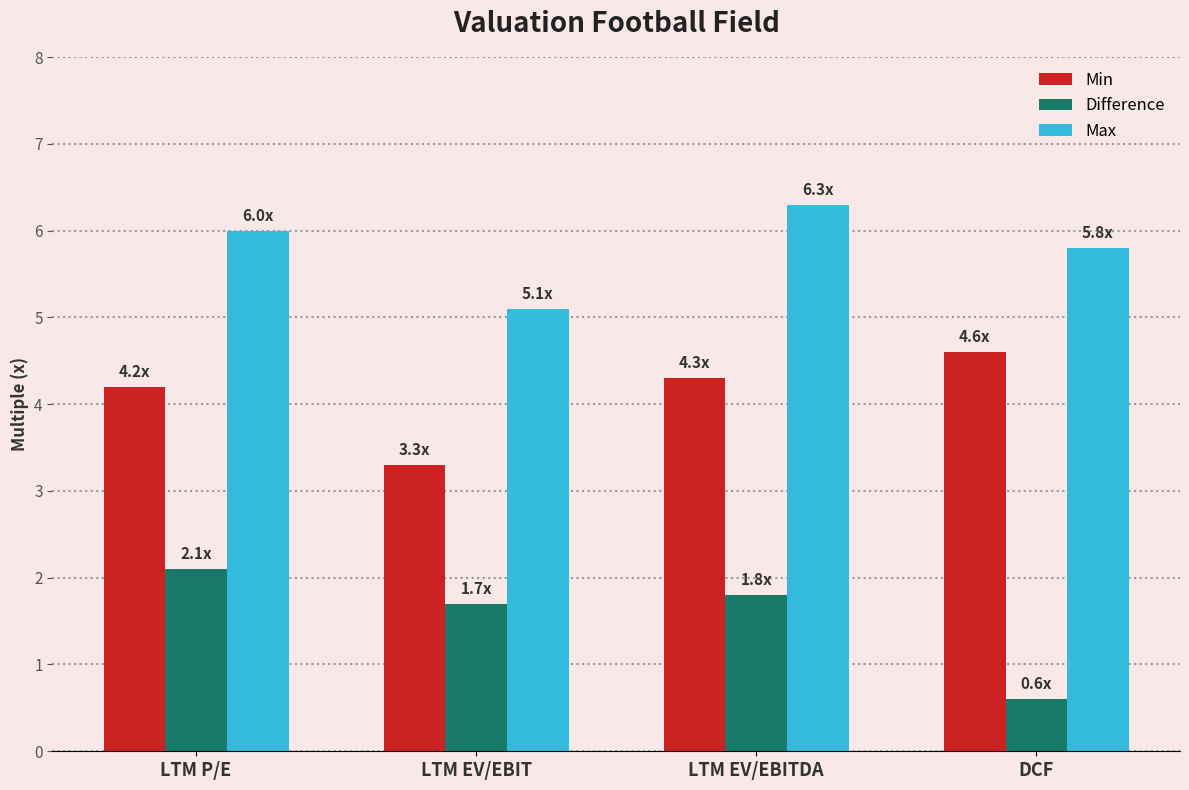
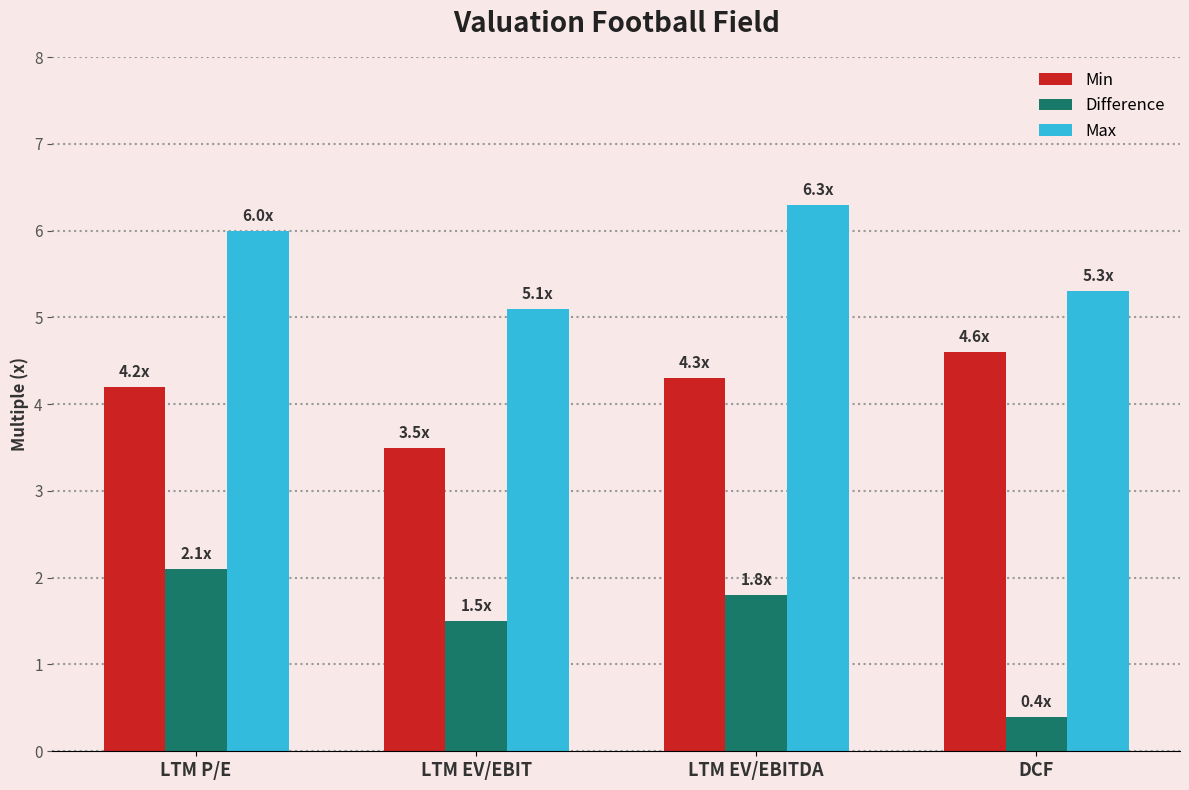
Min, LTM EV/EBIT: 3.3x -> 3.5x
Difference, LTM EV/EBIT: 1.7x -> 1.5x
Difference, DCF: 0.6x -> 0.4x
Max, DCF: 5.8x -> 5.3x
